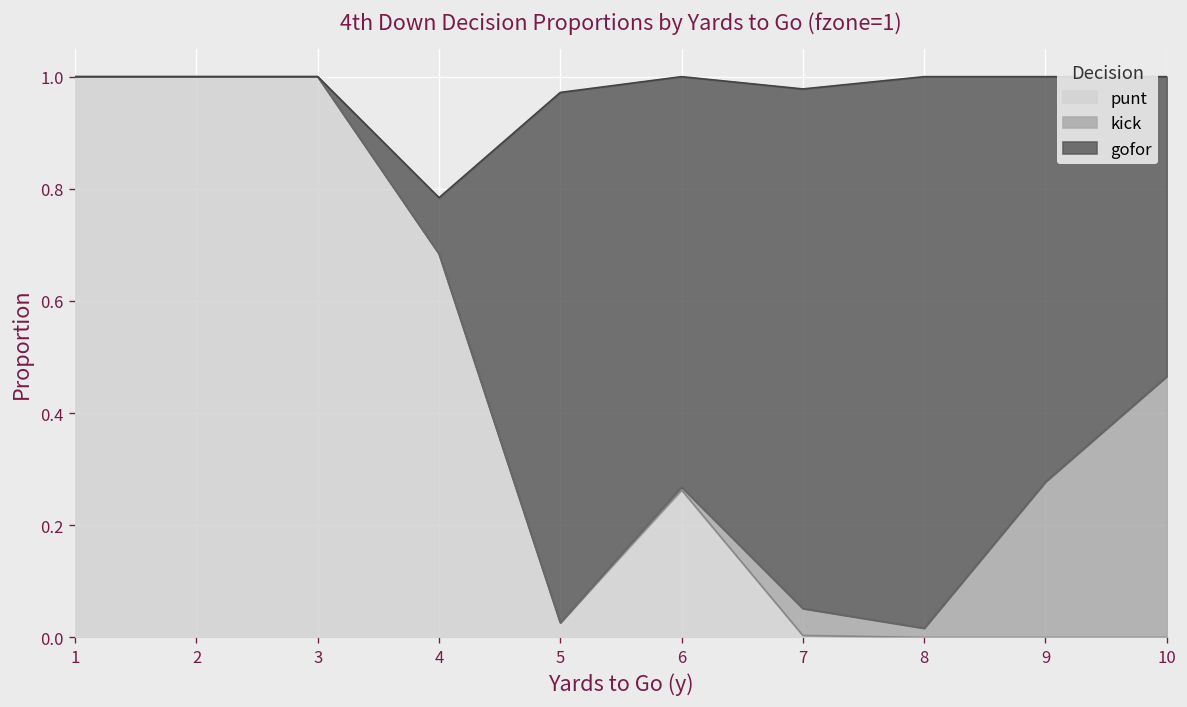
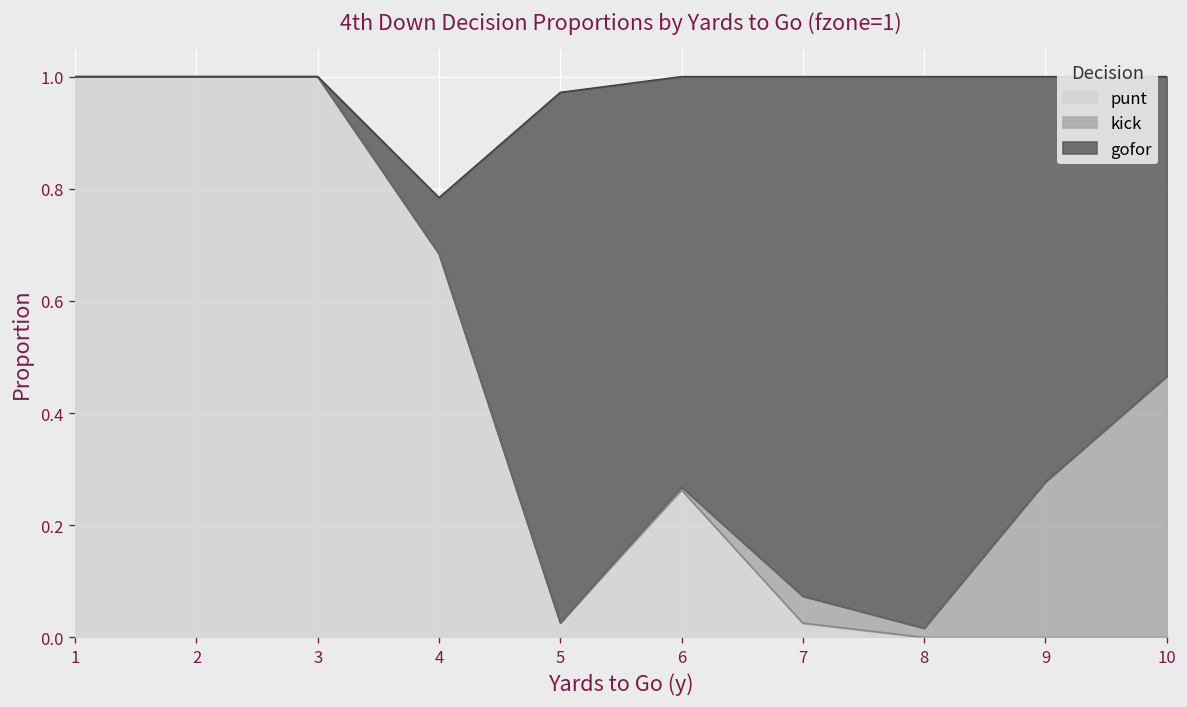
punt, 7: 0.00 -> 0.03
